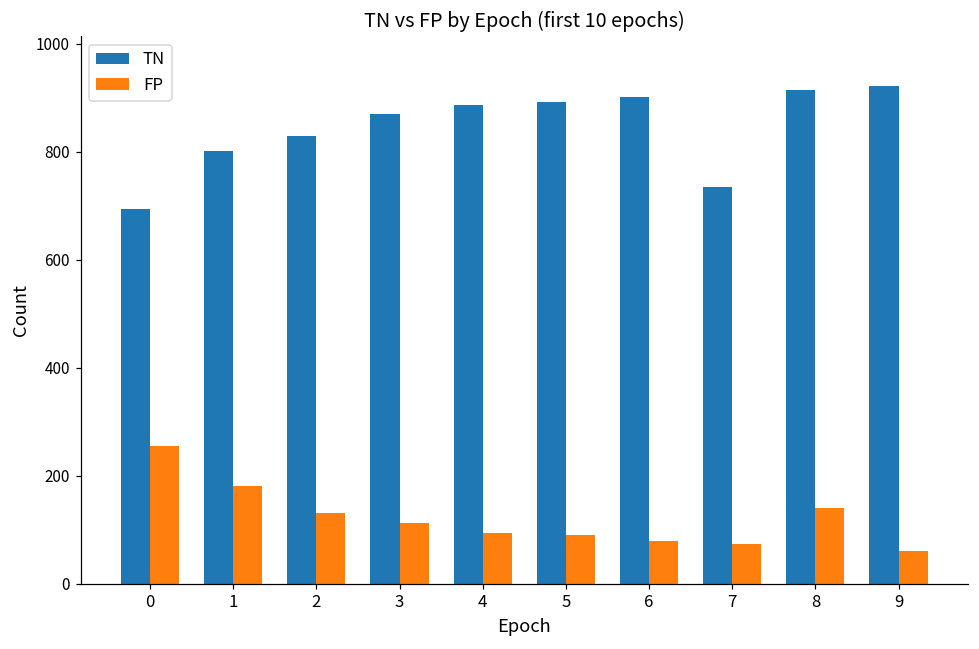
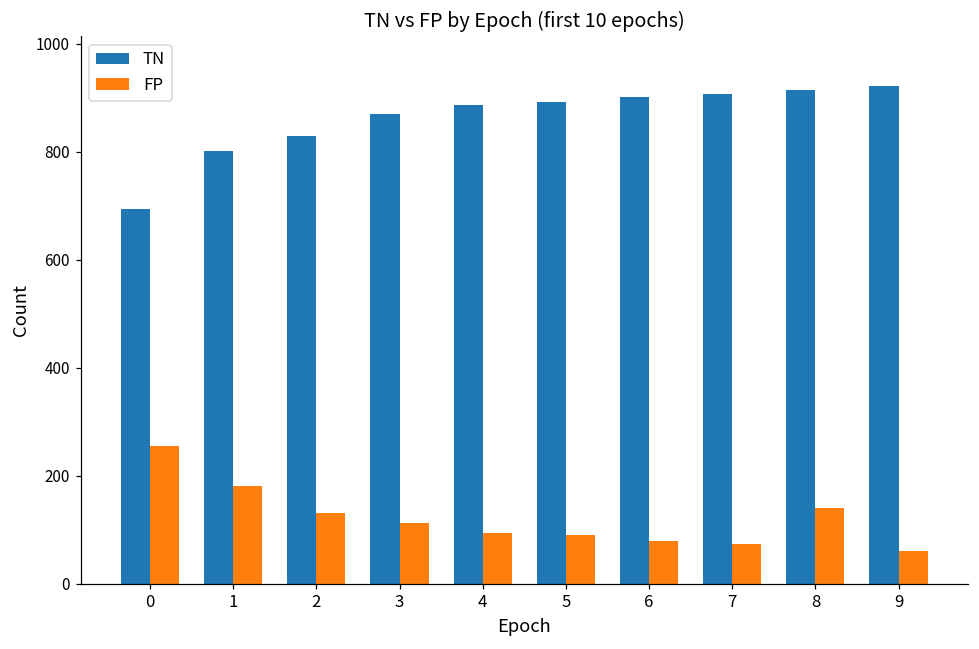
TN, 7: 740 -> 910
